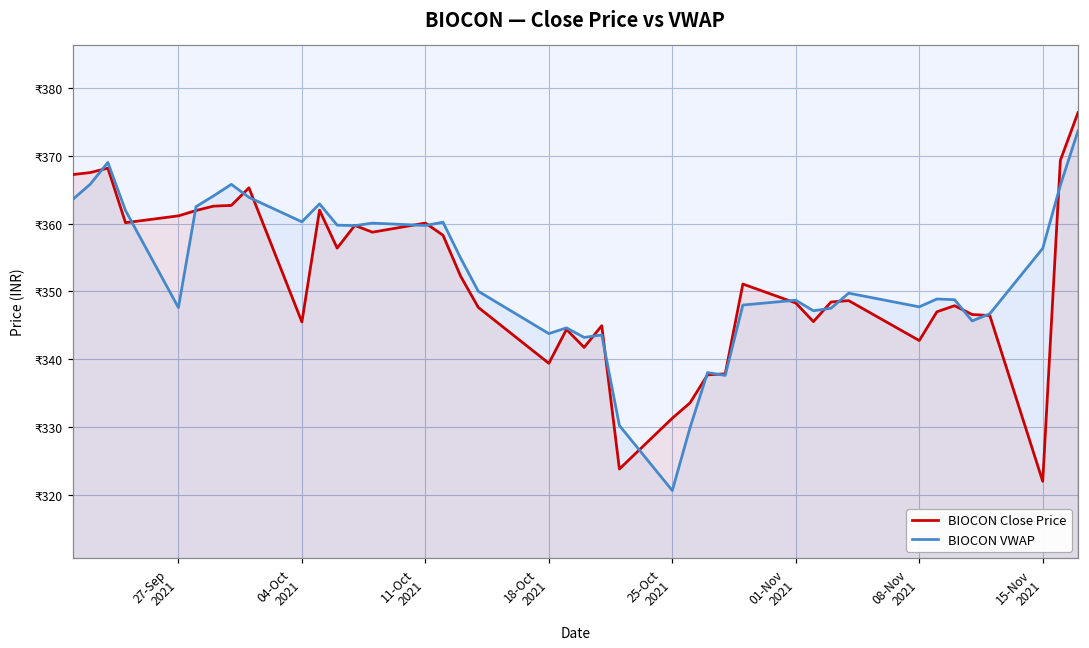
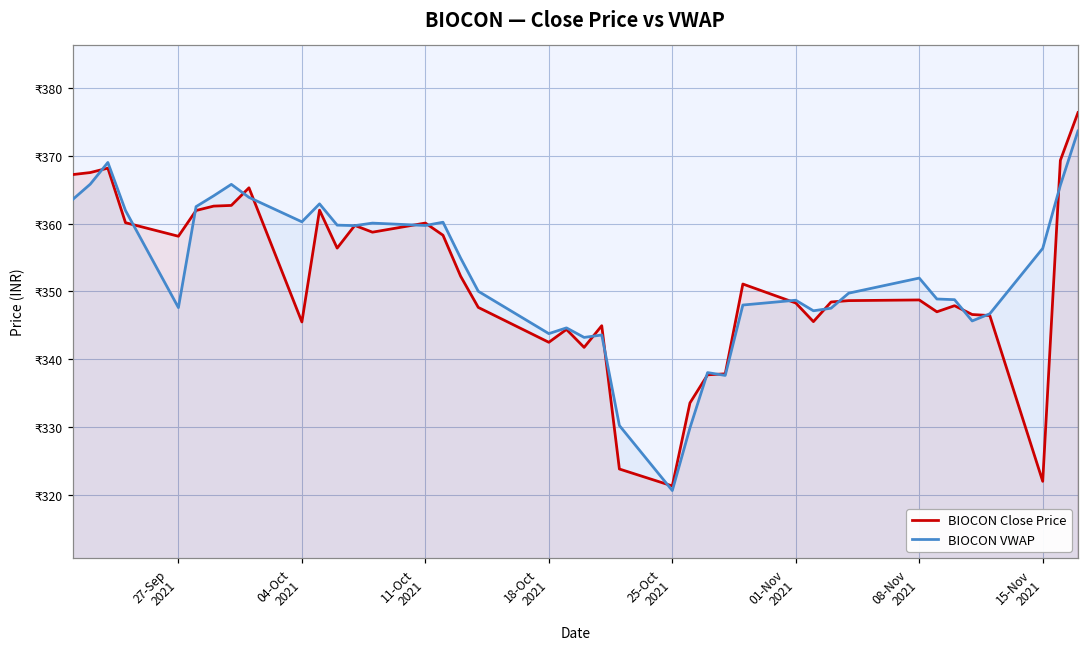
BIOCON Close Price, 27-Sep 2021: ₹361 -> ₹358
BIOCON Close Price, 18-Oct 2021: ₹339 -> ₹343
BIOCON Close Price, 25-Oct 2021: ₹331 -> ₹321
BIOCON Close Price, 08-Nov 2021: ₹343 -> ₹349
BIOCON VWAP, 08-Nov 2021: ₹348 -> ₹352
